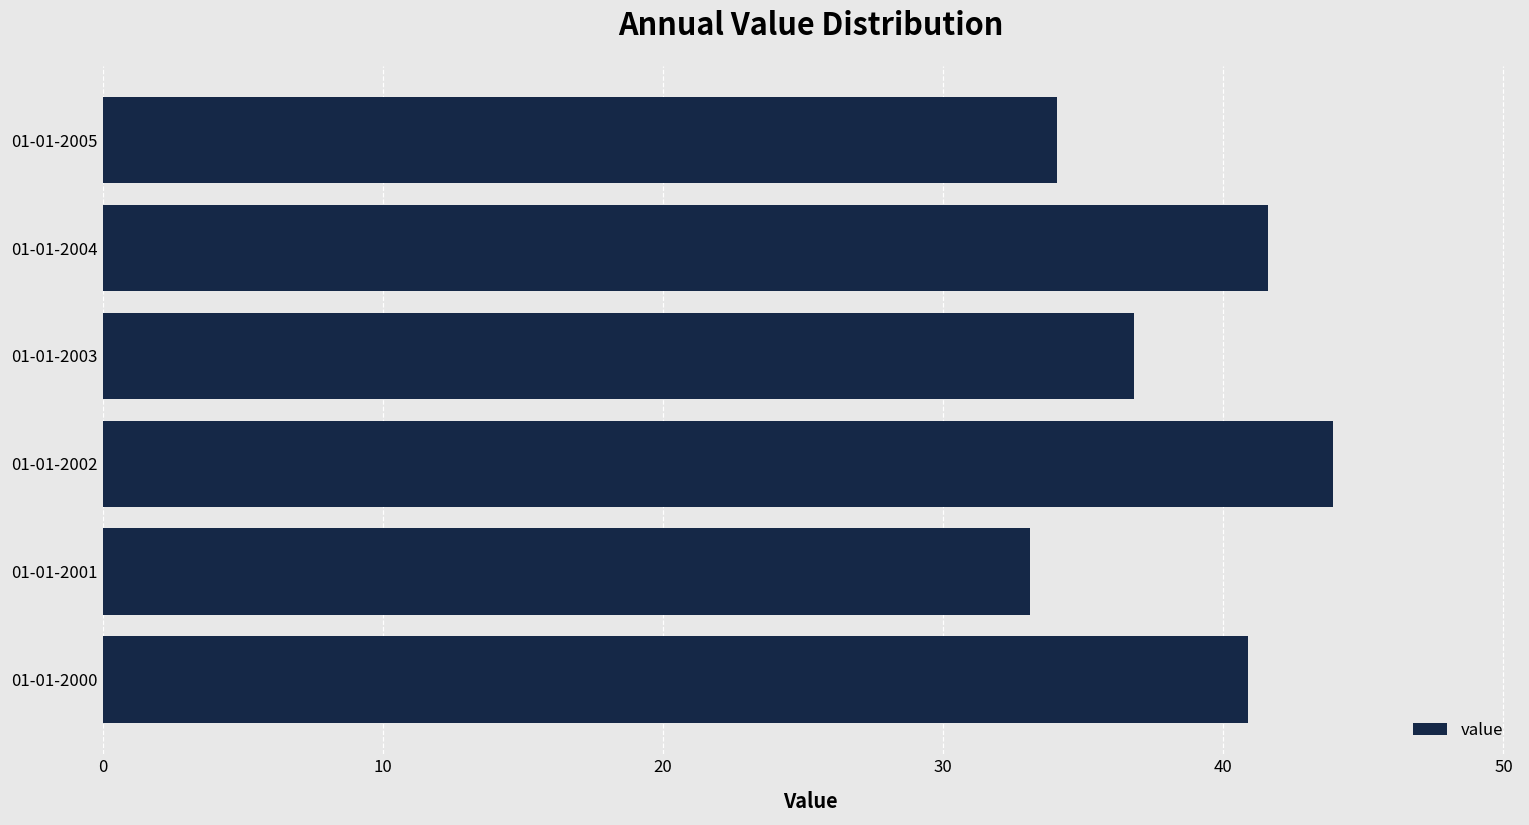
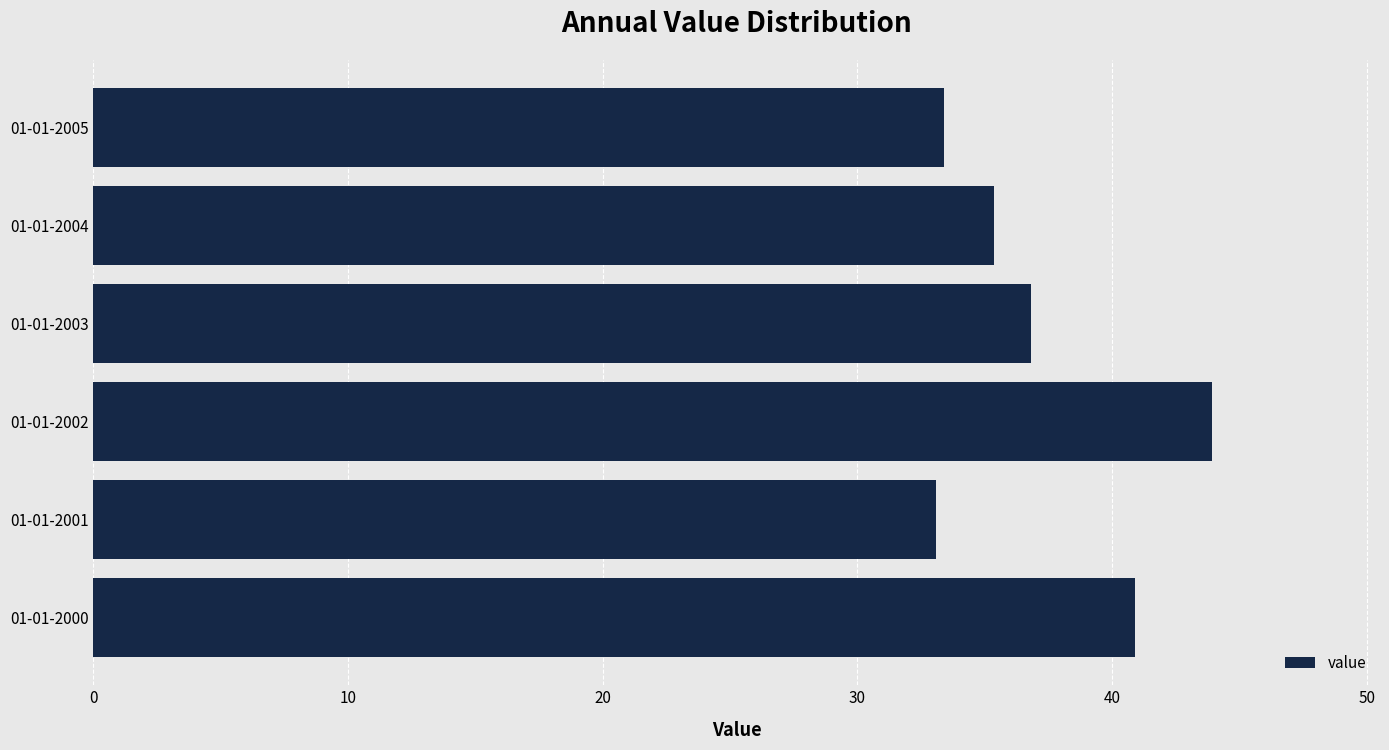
01-01-2005: 34.1 -> 33.4
01-01-2004: 41.6 -> 35.4
